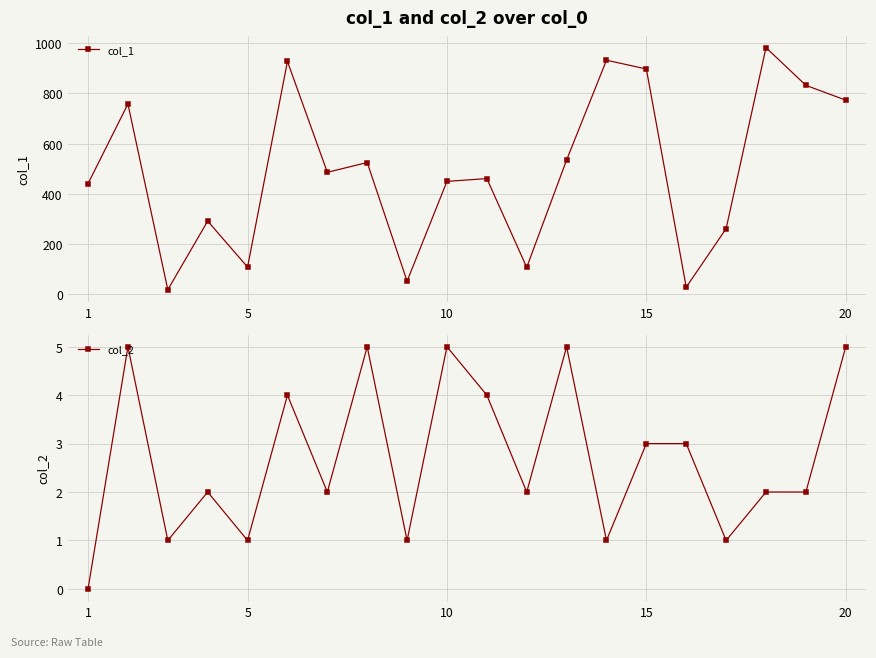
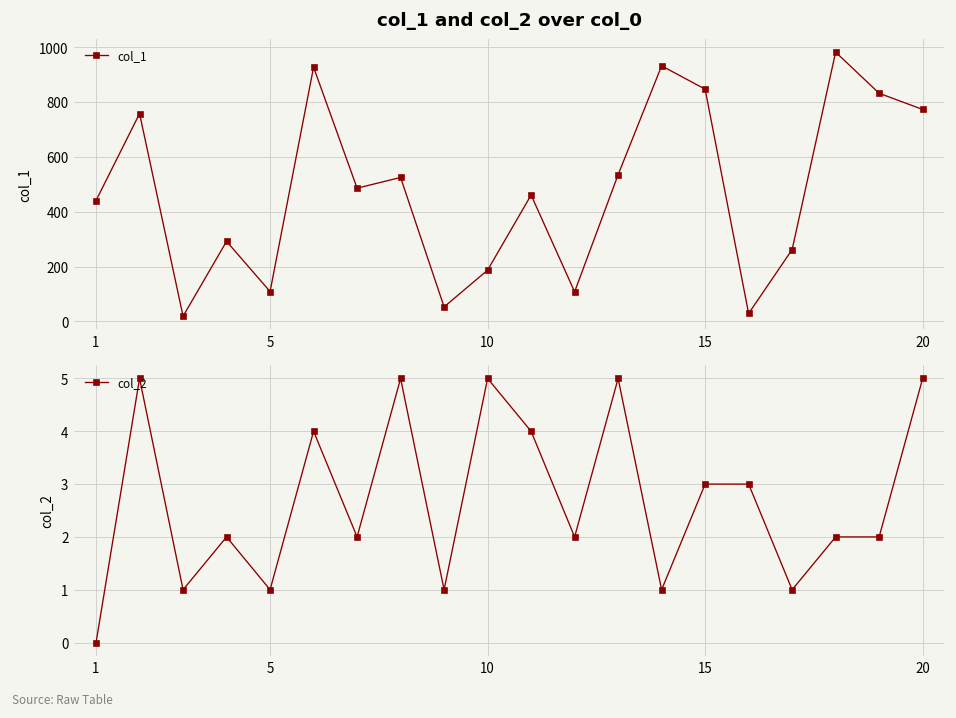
col_1 and col_2 over col_0, 10: 450 -> 190
col_1 and col_2 over col_0, 15: 900 -> 850
